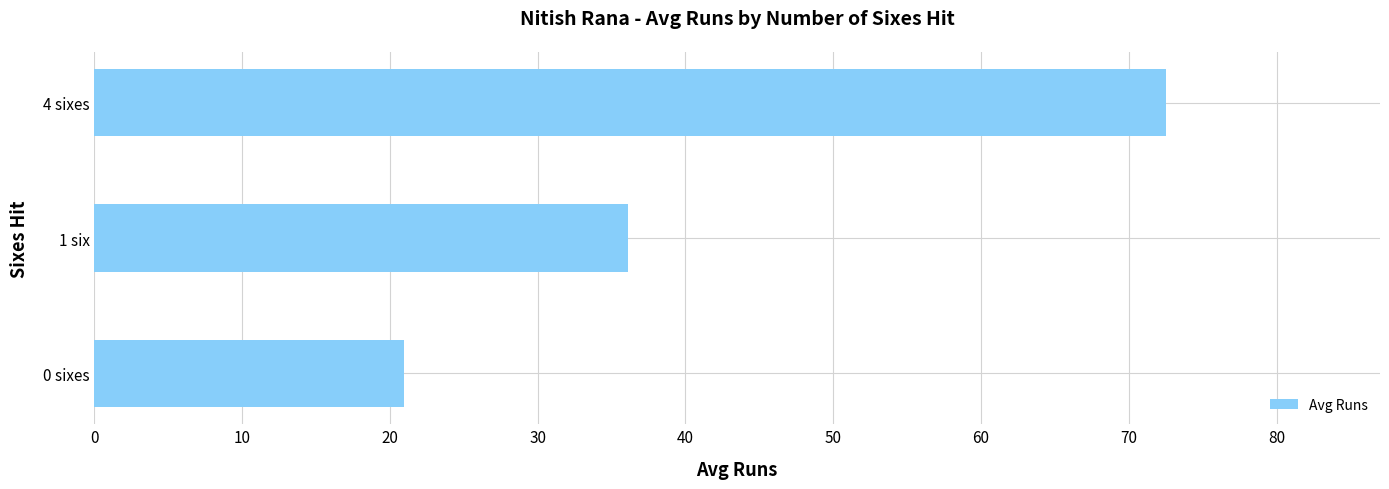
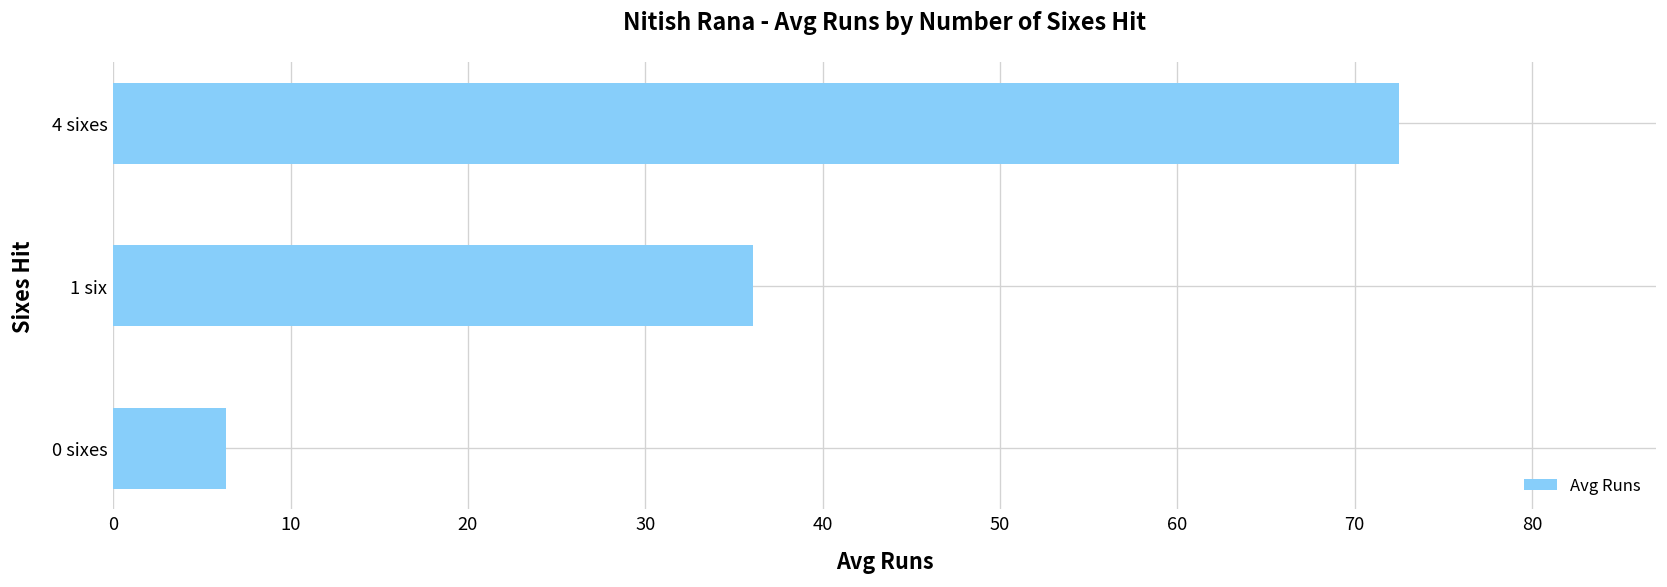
0 sixes: 21.0 -> 6.4
